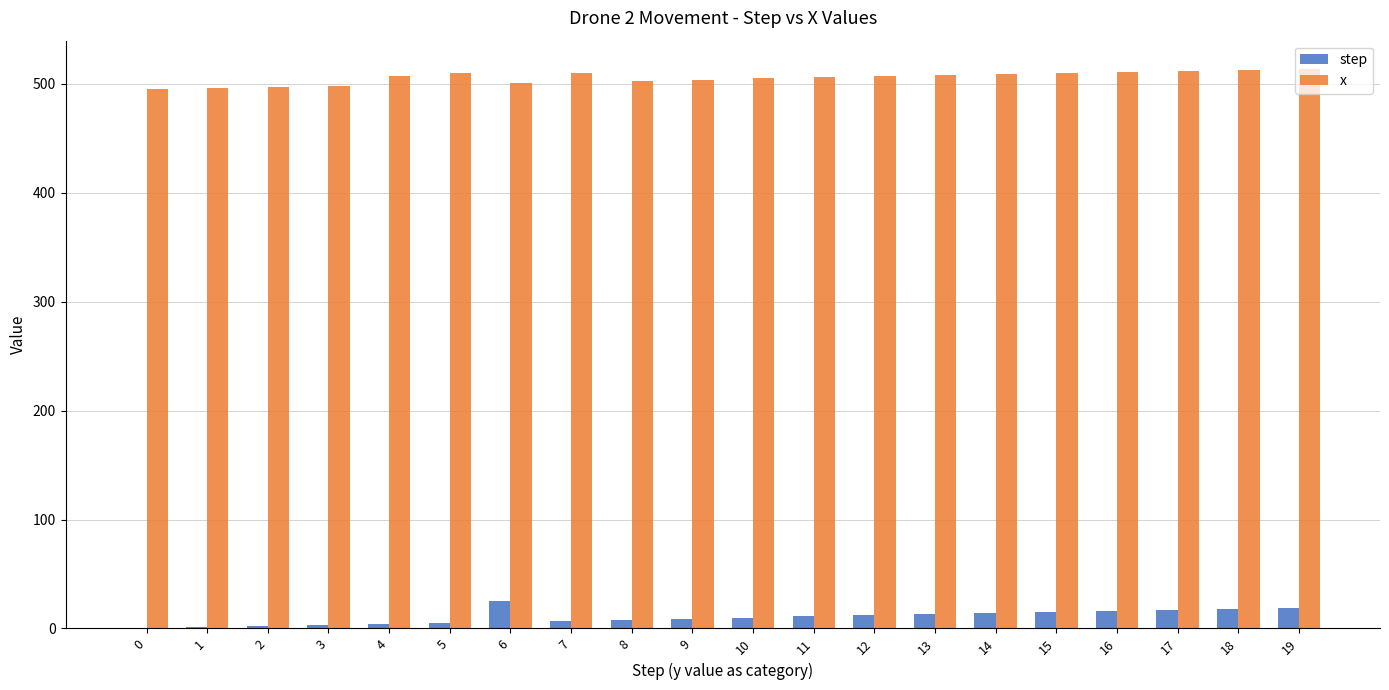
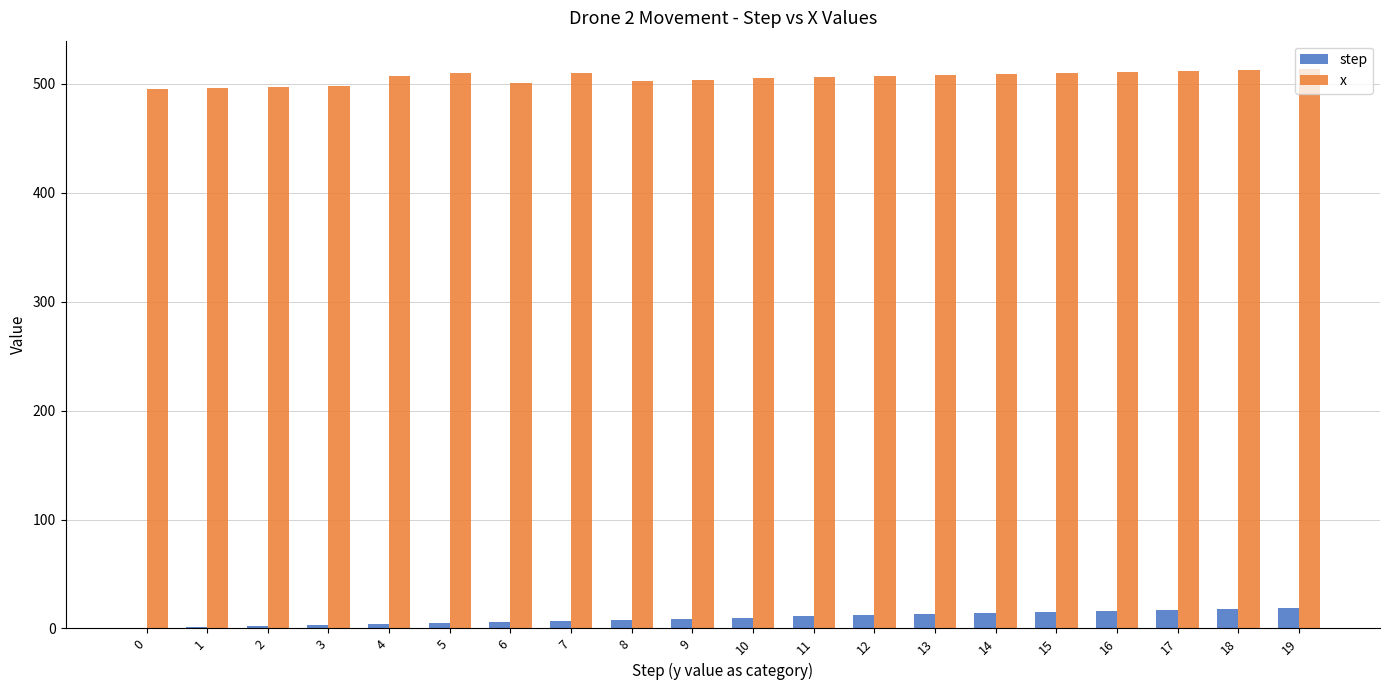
step, 6: 25 -> 6
